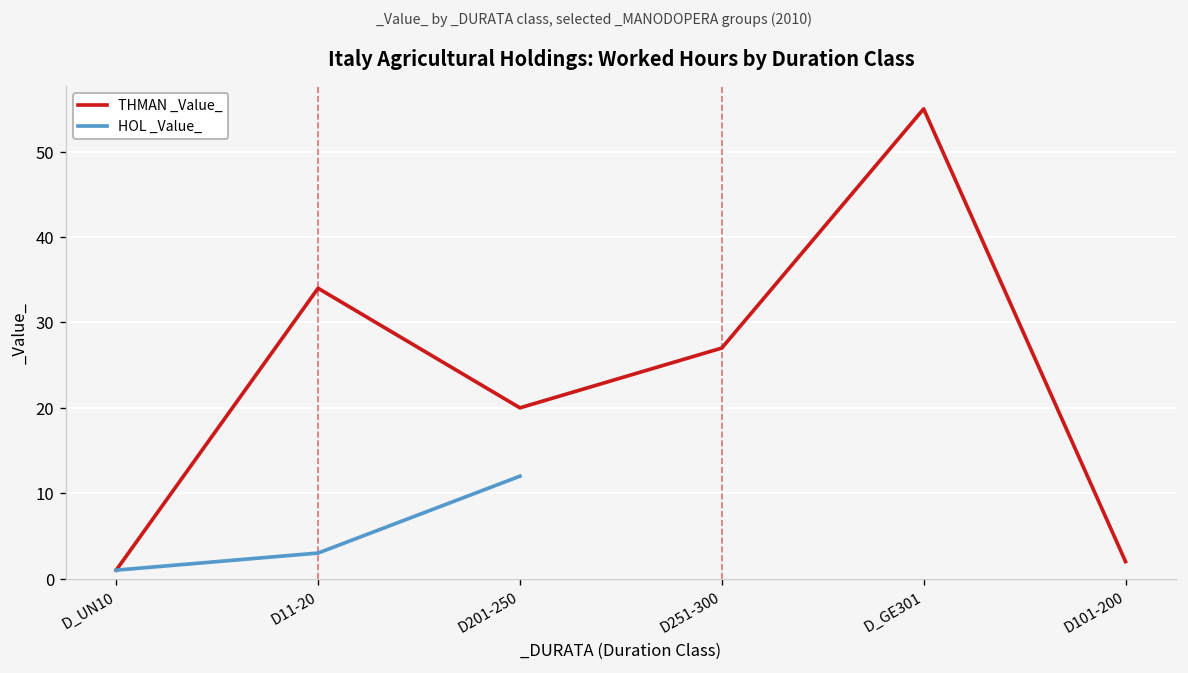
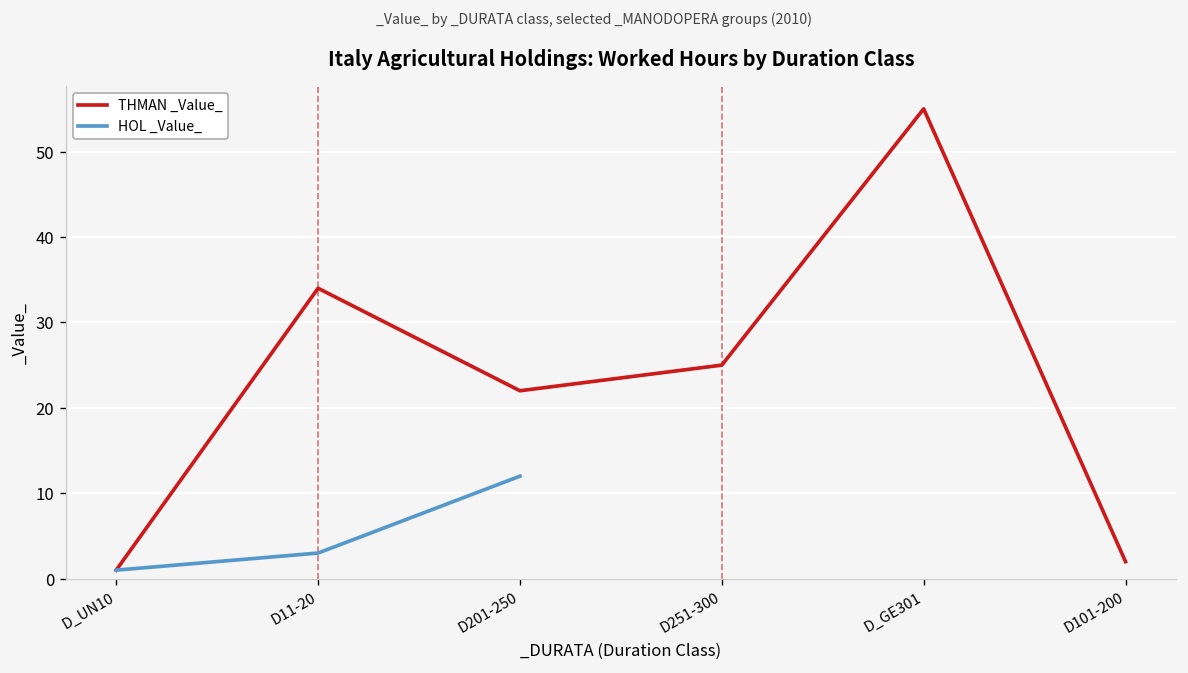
THMAN _Value_, D201-250: 20 -> 22
THMAN _Value_, D251-300: 27 -> 25
